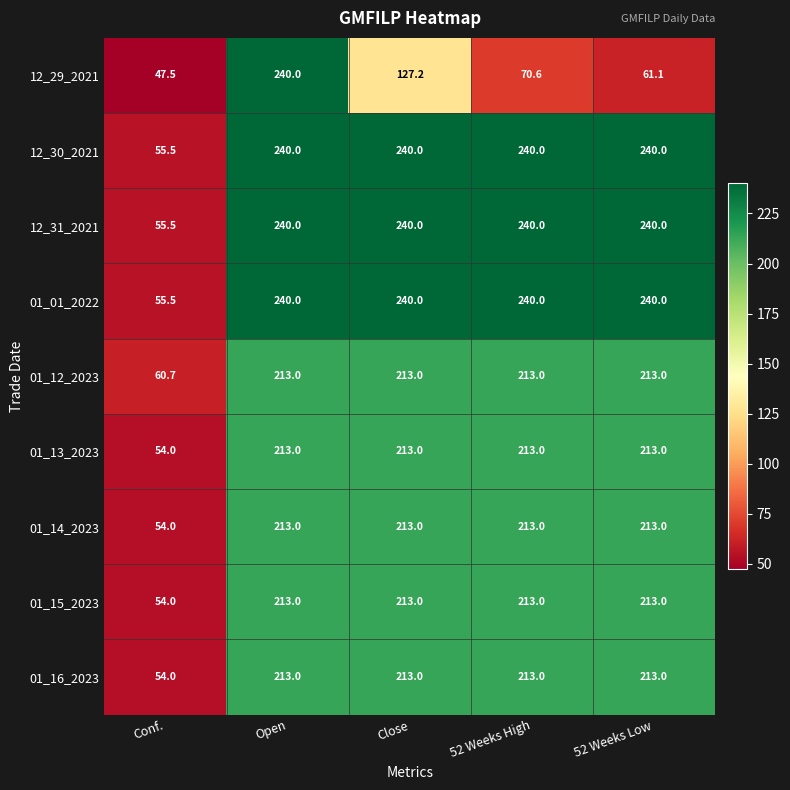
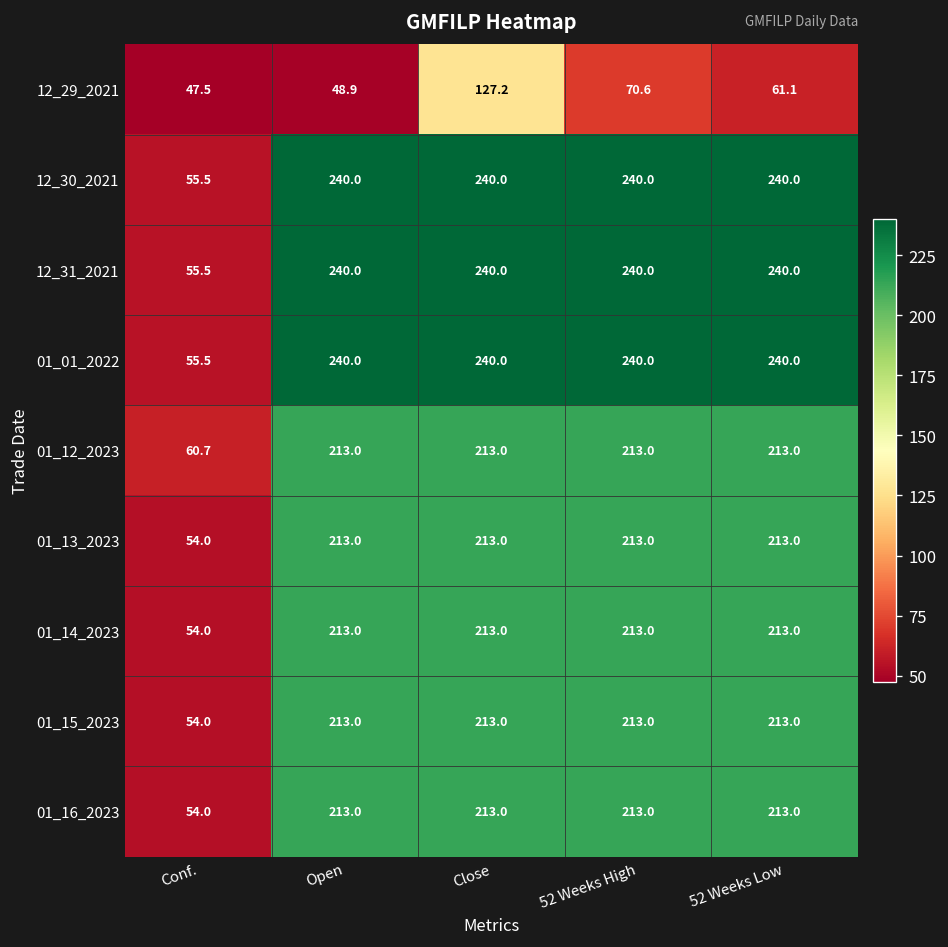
12_29_2021, Open: 240.0 -> 48.9
